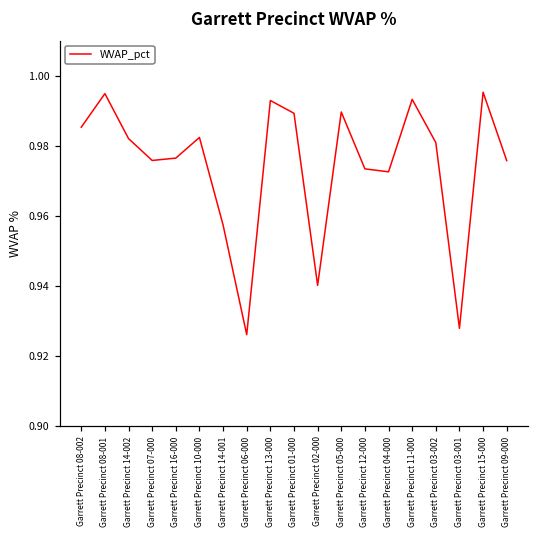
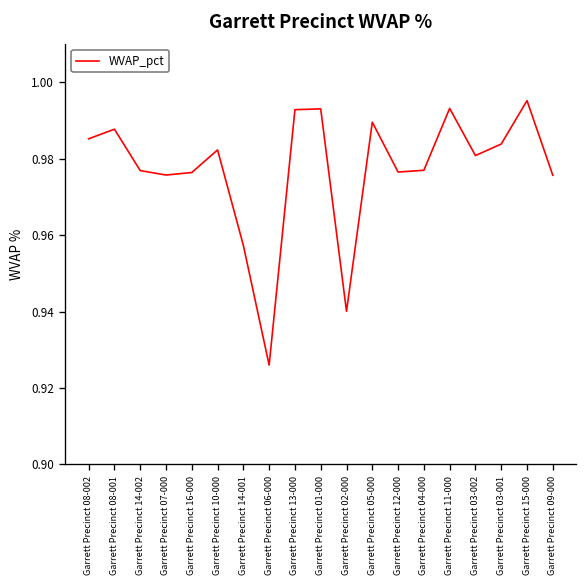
Garrett Precinct 08-001: 0.995 -> 0.988
Garrett Precinct 14-002: 0.982 -> 0.977
Garrett Precinct 01-000: 0.989 -> 0.993
Garrett Precinct 12-000: 0.973 -> 0.977
Garrett Precinct 04-000: 0.973 -> 0.977
Garrett Precinct 03-001: 0.928 -> 0.984
